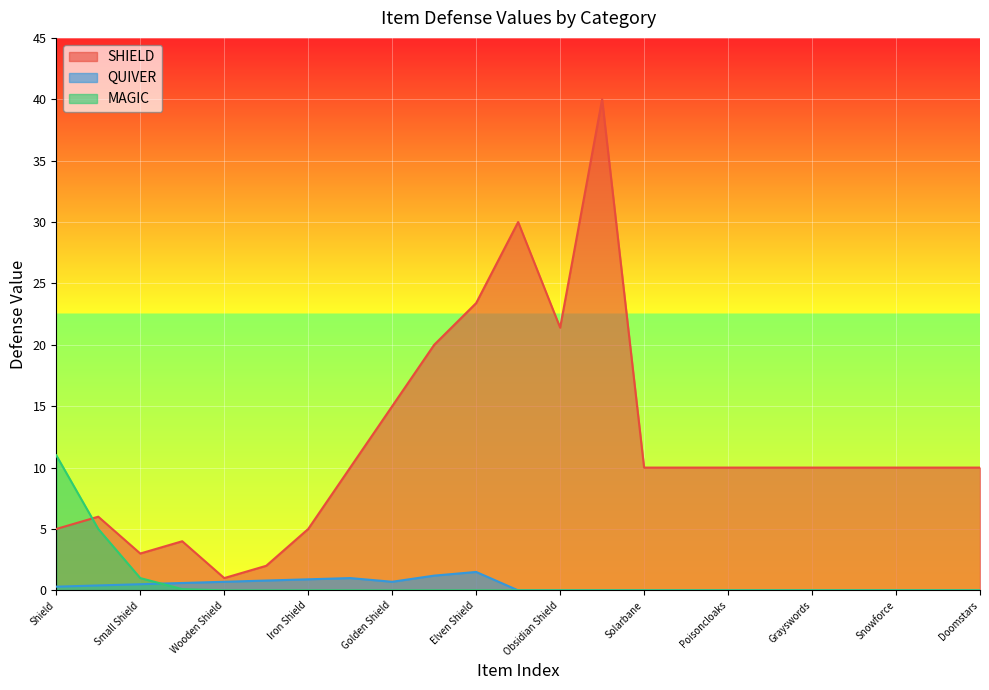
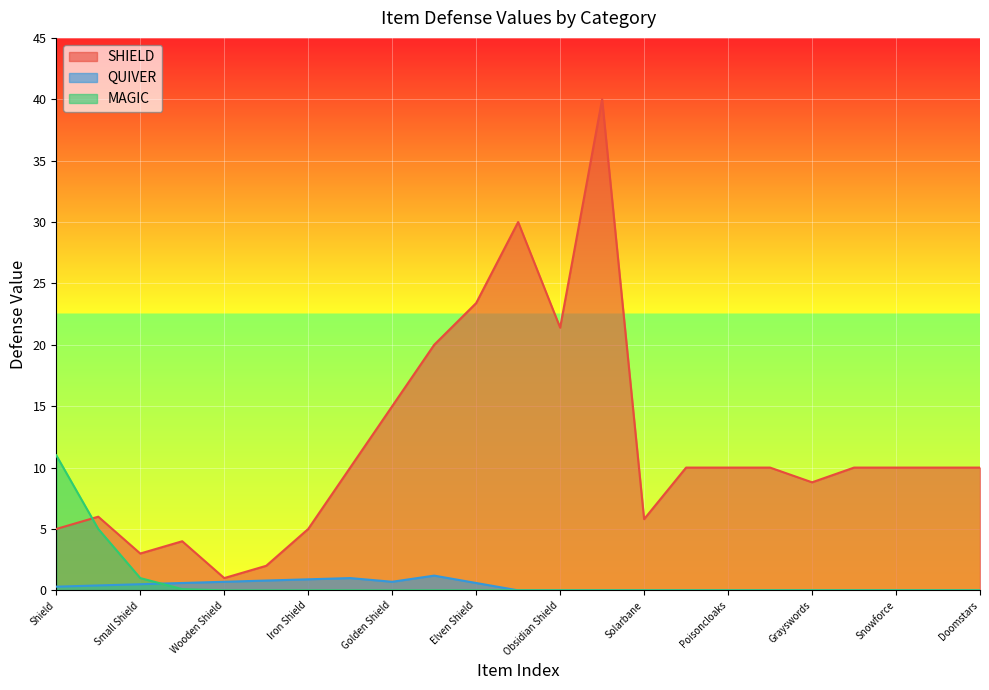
QUIVER, Elven Shield: 1.5 -> 0.6
SHIELD, Solarbane: 10.0 -> 5.8
SHIELD, Grayswords: 10.0 -> 8.8
